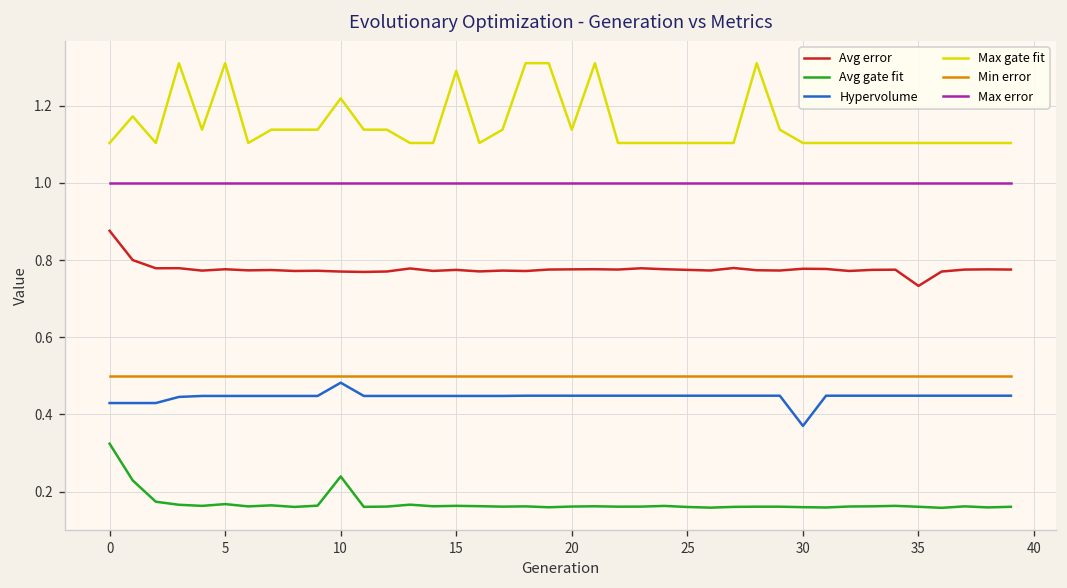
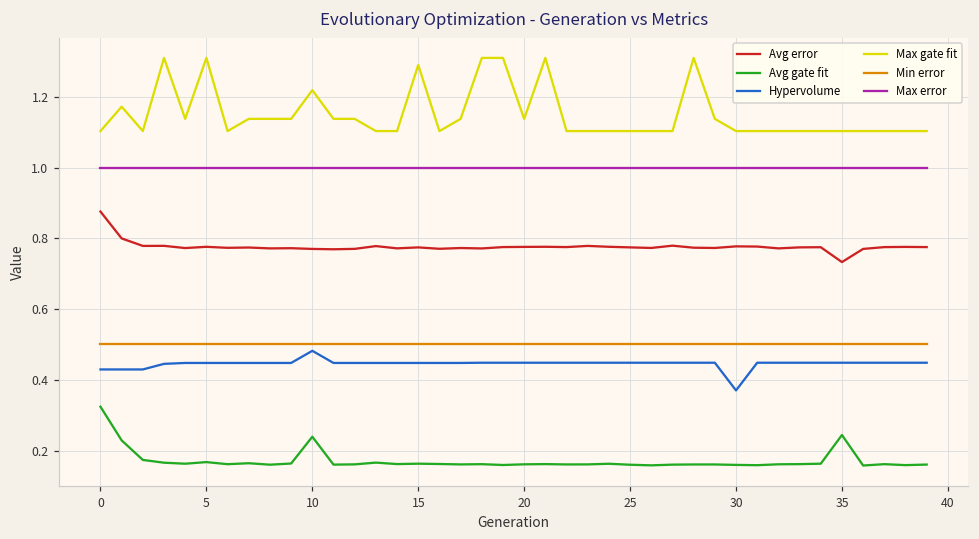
Avg gate fit, 35: 0.16 -> 0.24
